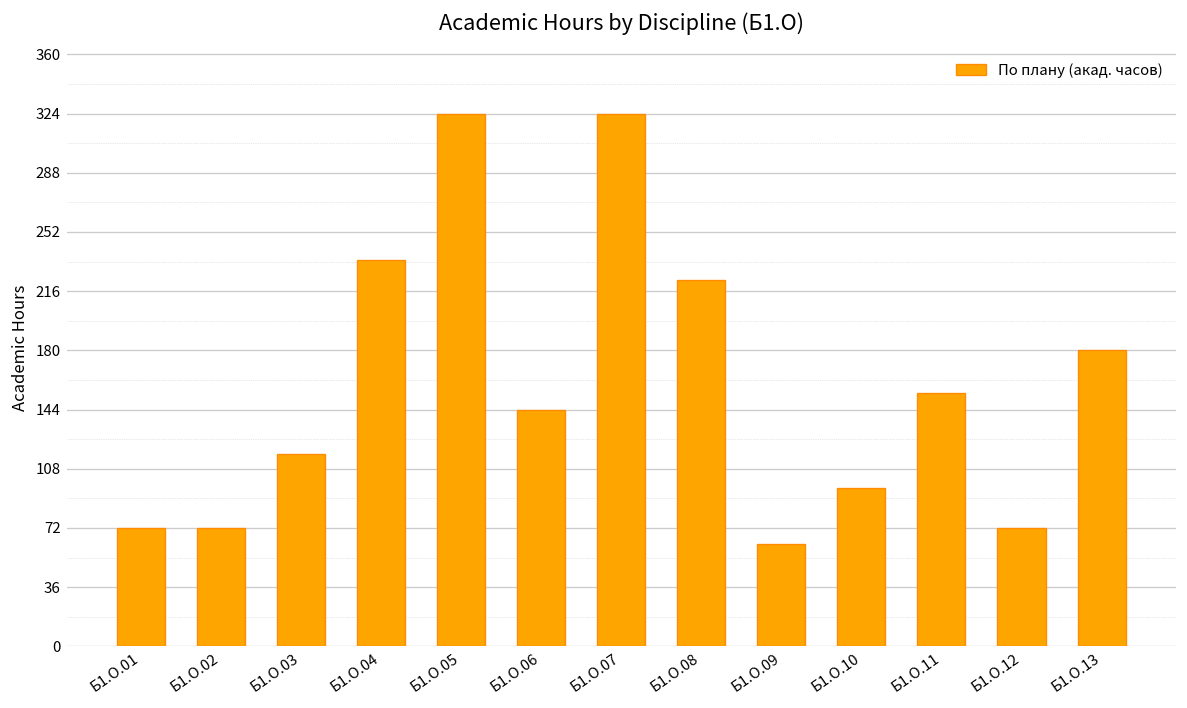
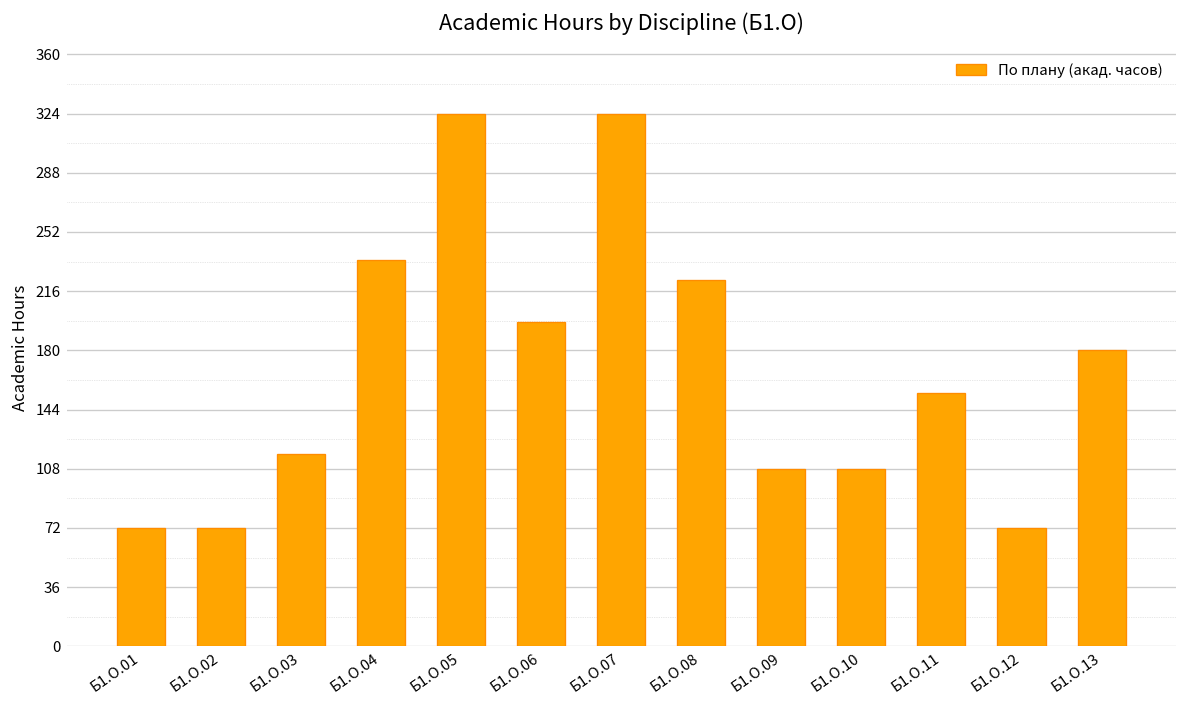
Б1.О.06: 144 -> 197
Б1.О.09: 62 -> 108
Б1.О.10: 96 -> 108
